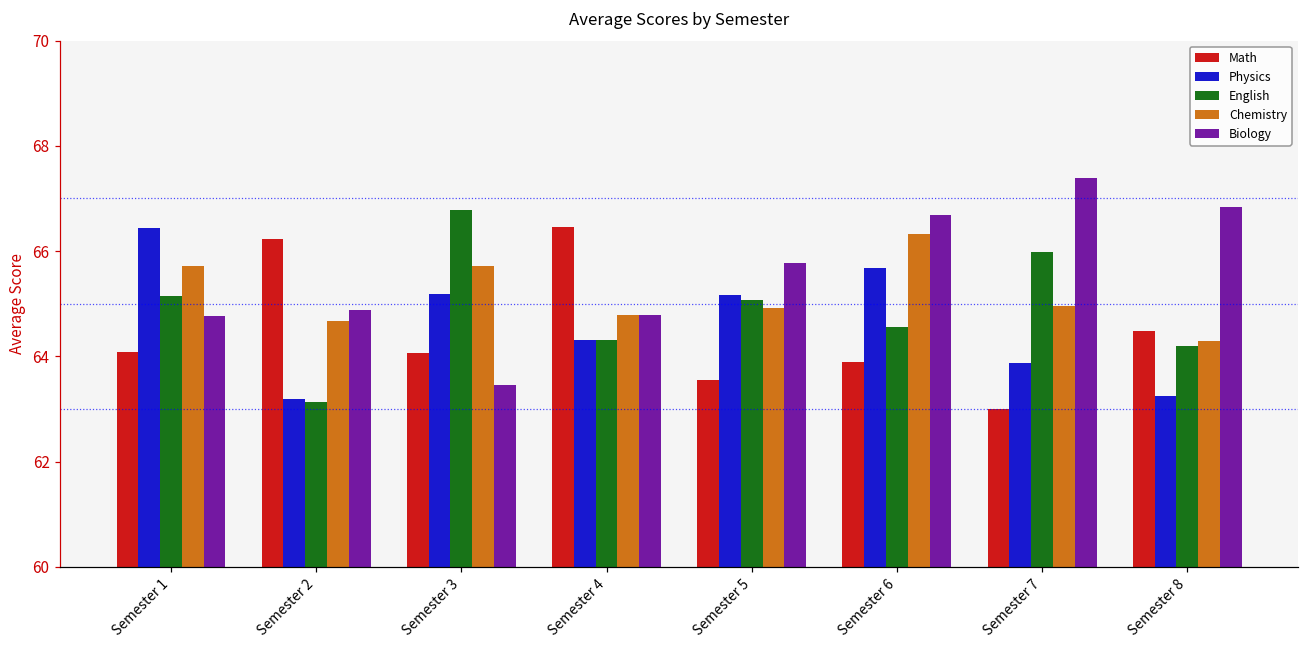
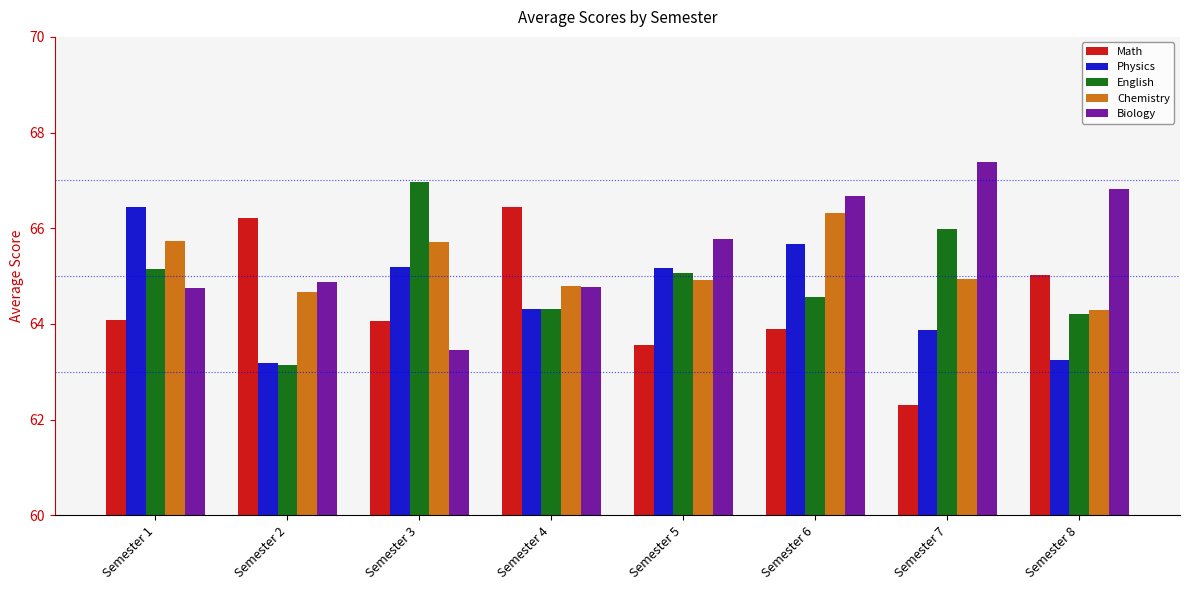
English, Semester 3: 66.8 -> 67.0
Math, Semester 7: 63.0 -> 62.3
Math, Semester 8: 64.5 -> 65.0
